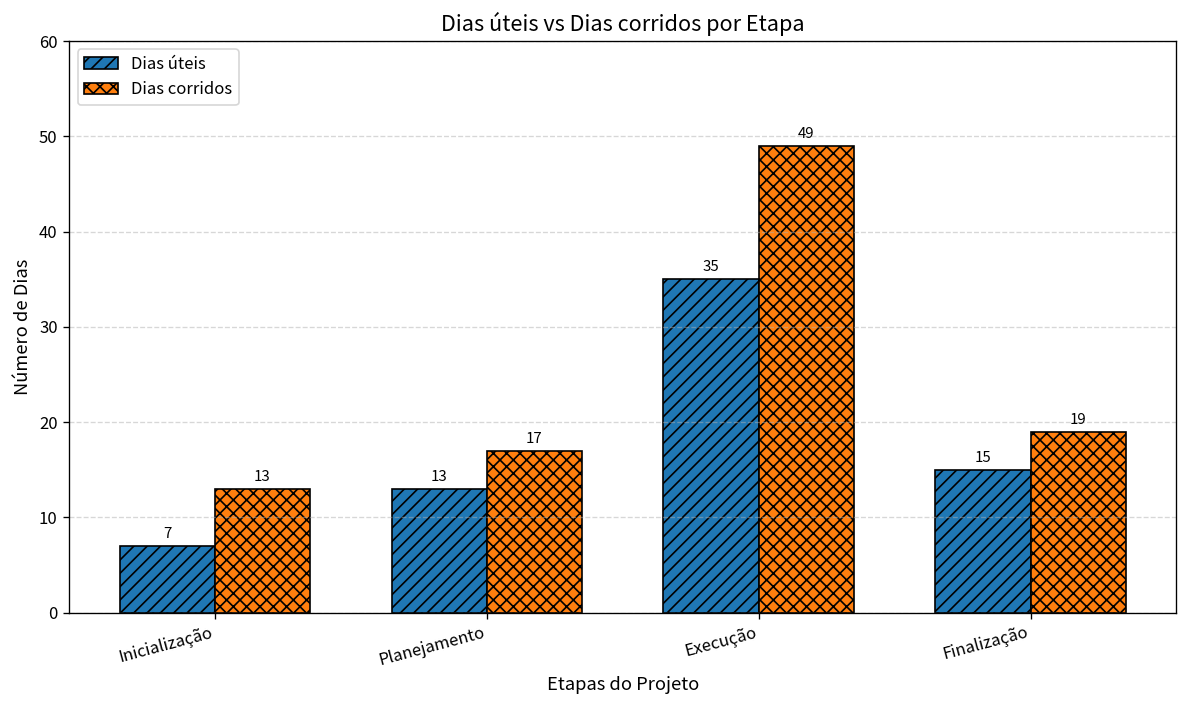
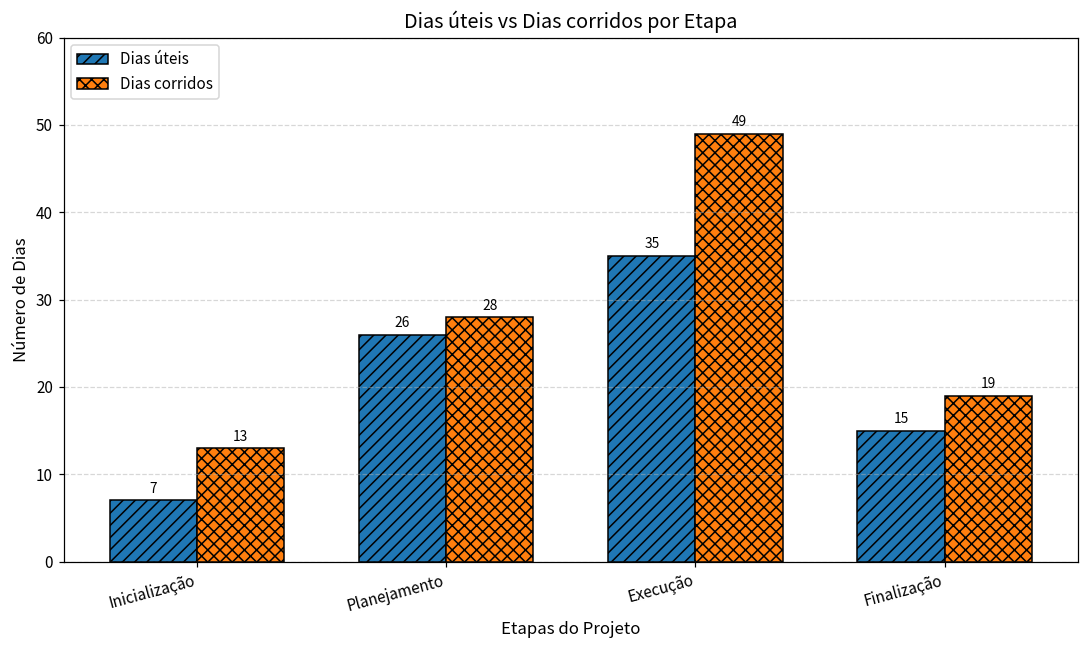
Dias úteis, Planejamento: 13 -> 26
Dias corridos, Planejamento: 17 -> 28
